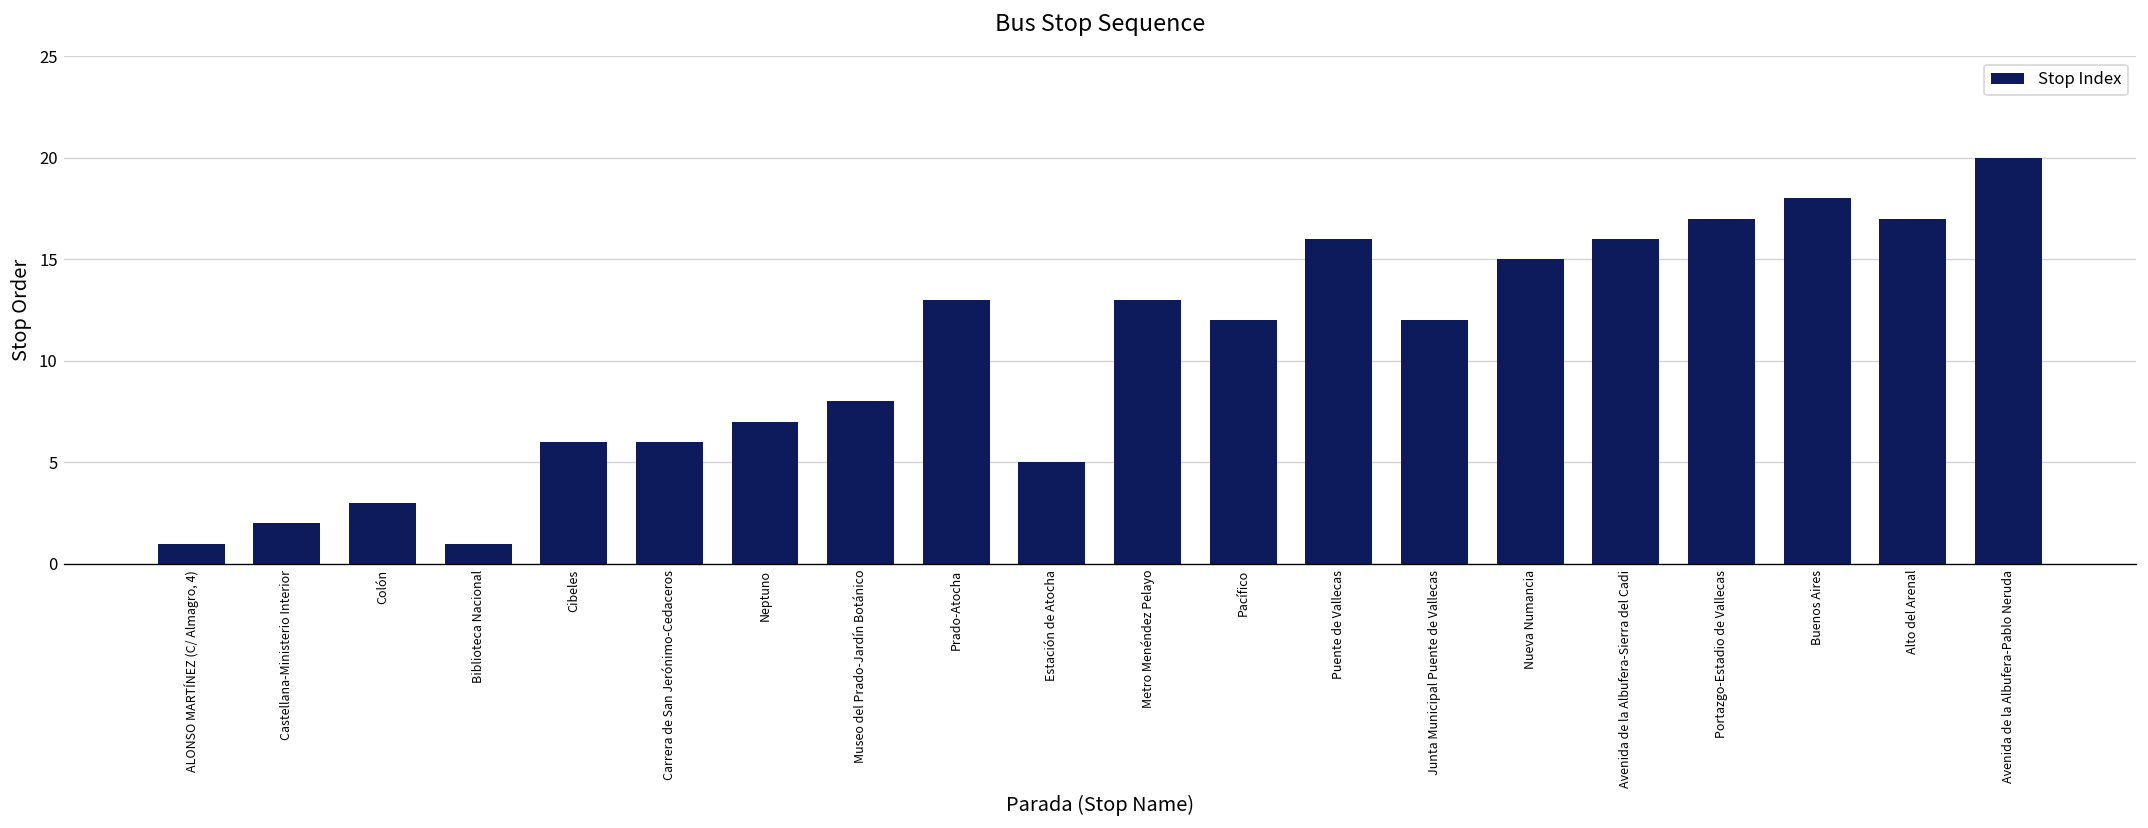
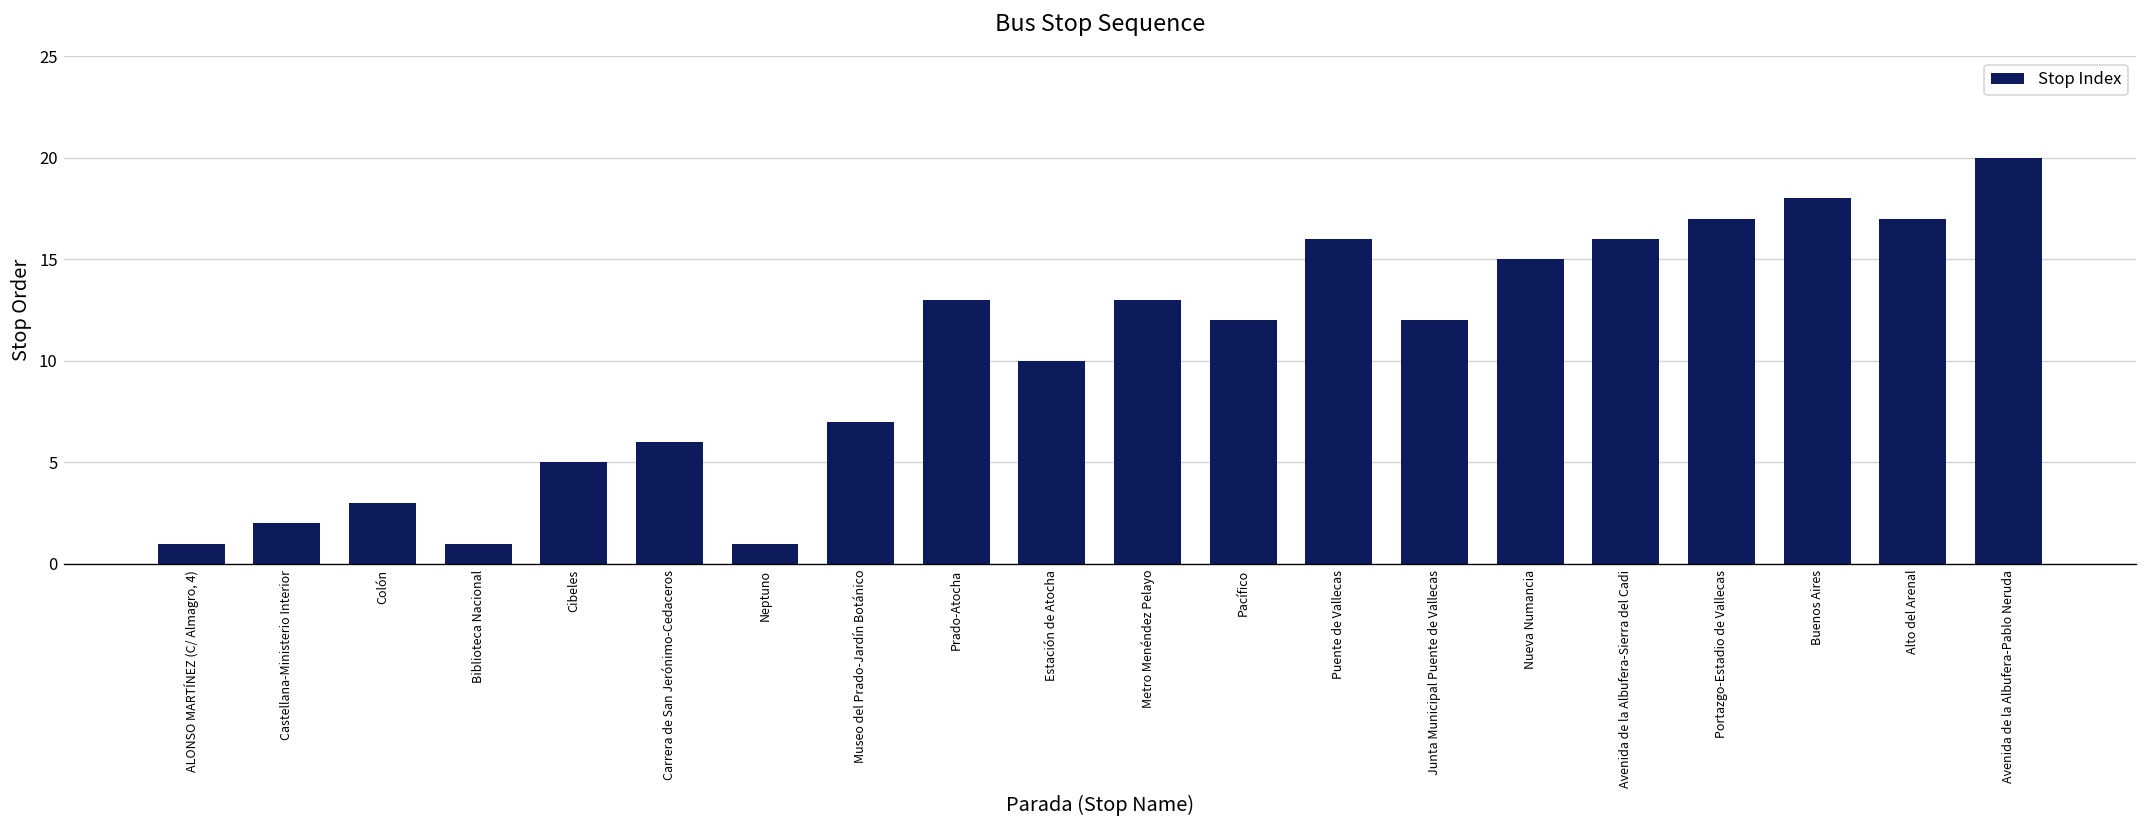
Cibeles: 6 -> 5
Neptuno: 7 -> 1
Museo del Prado-Jardín Botánico: 8 -> 7
Estación de Atocha: 5 -> 10
